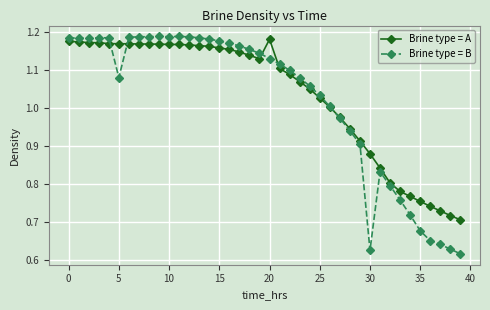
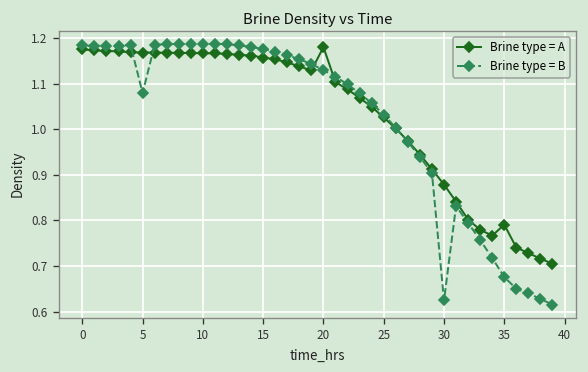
Brine type = A, 35: 0.75 -> 0.79
